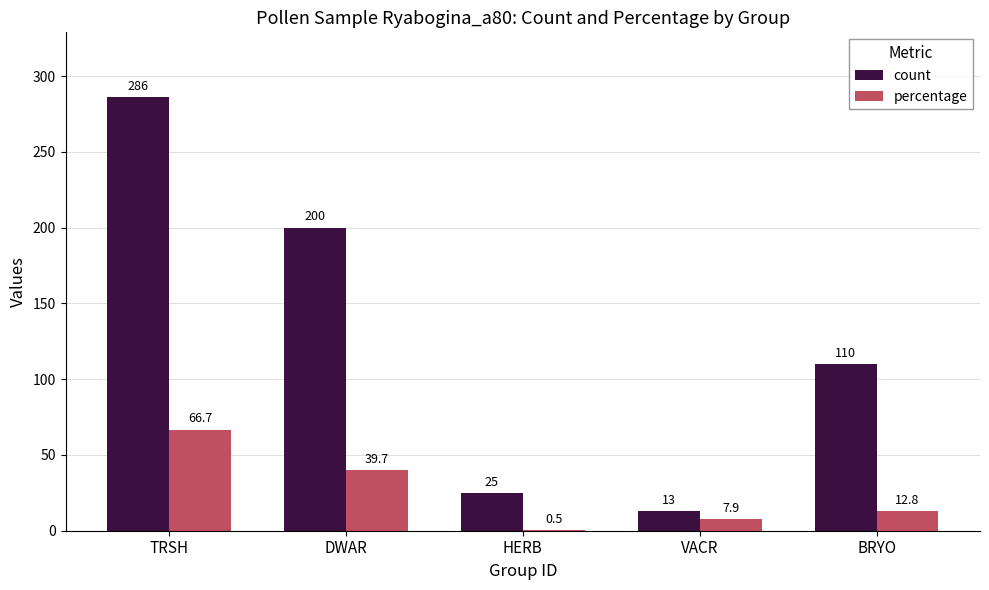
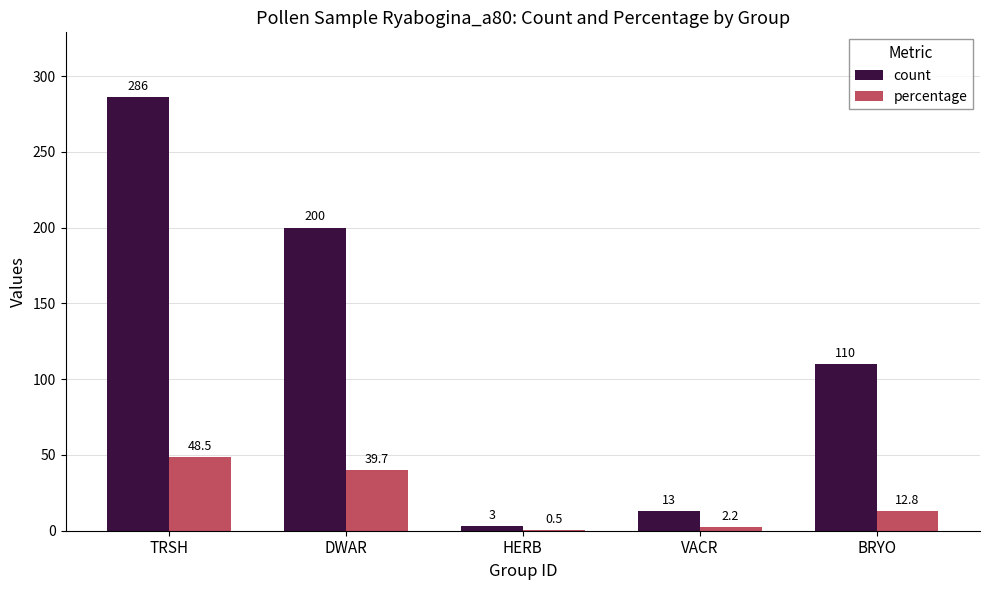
percentage, TRSH: 66.7 -> 48.5
count, HERB: 25 -> 3
percentage, VACR: 7.9 -> 2.2
